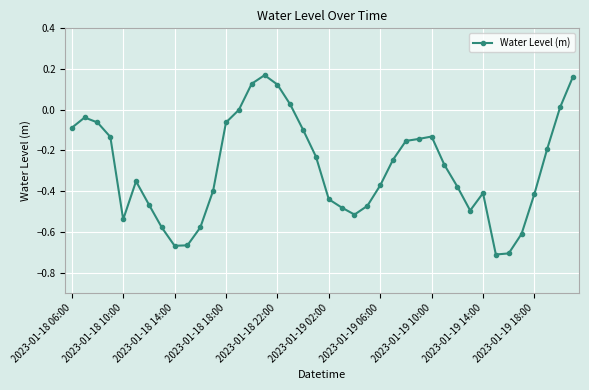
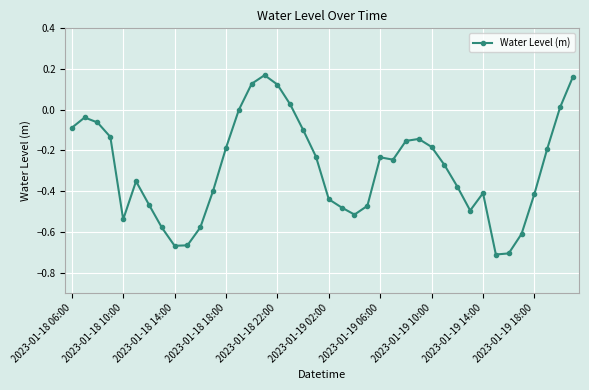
2023-01-18 18:00: -0.06 -> -0.19
2023-01-19 06:00: -0.37 -> -0.23
2023-01-19 10:00: -0.13 -> -0.18
